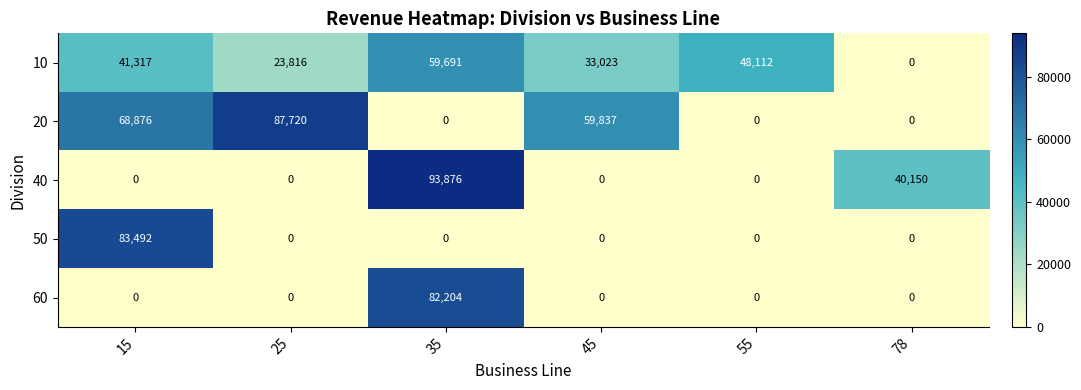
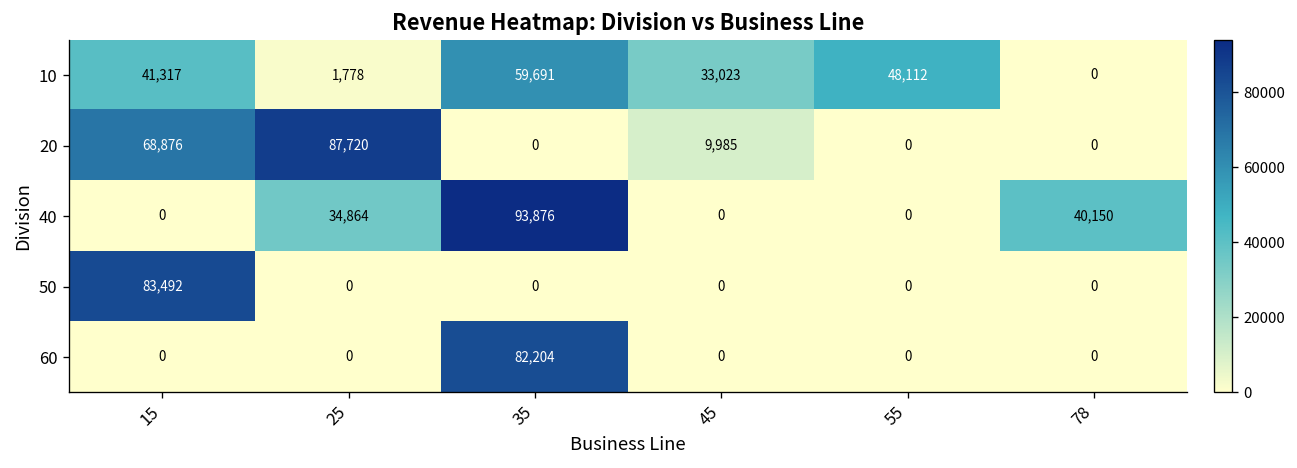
10, 25: 23,816 -> 1,778
20, 45: 59,837 -> 9,985
40, 25: 0 -> 34,864
